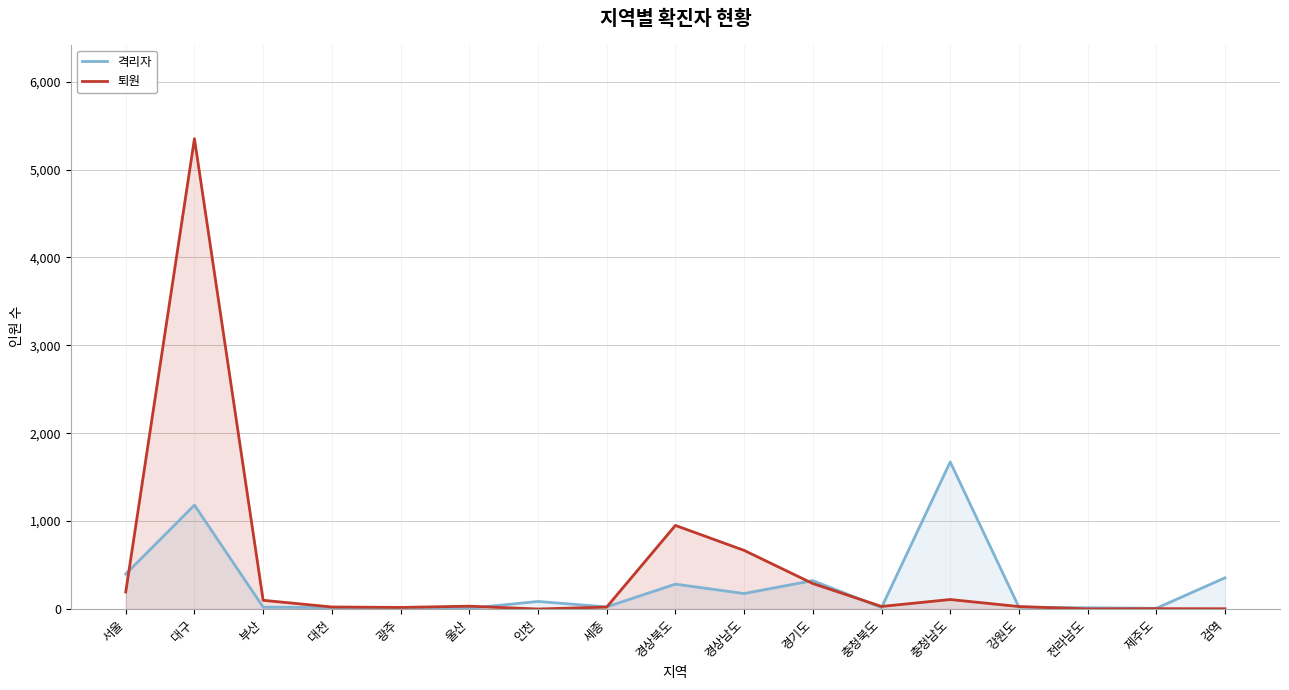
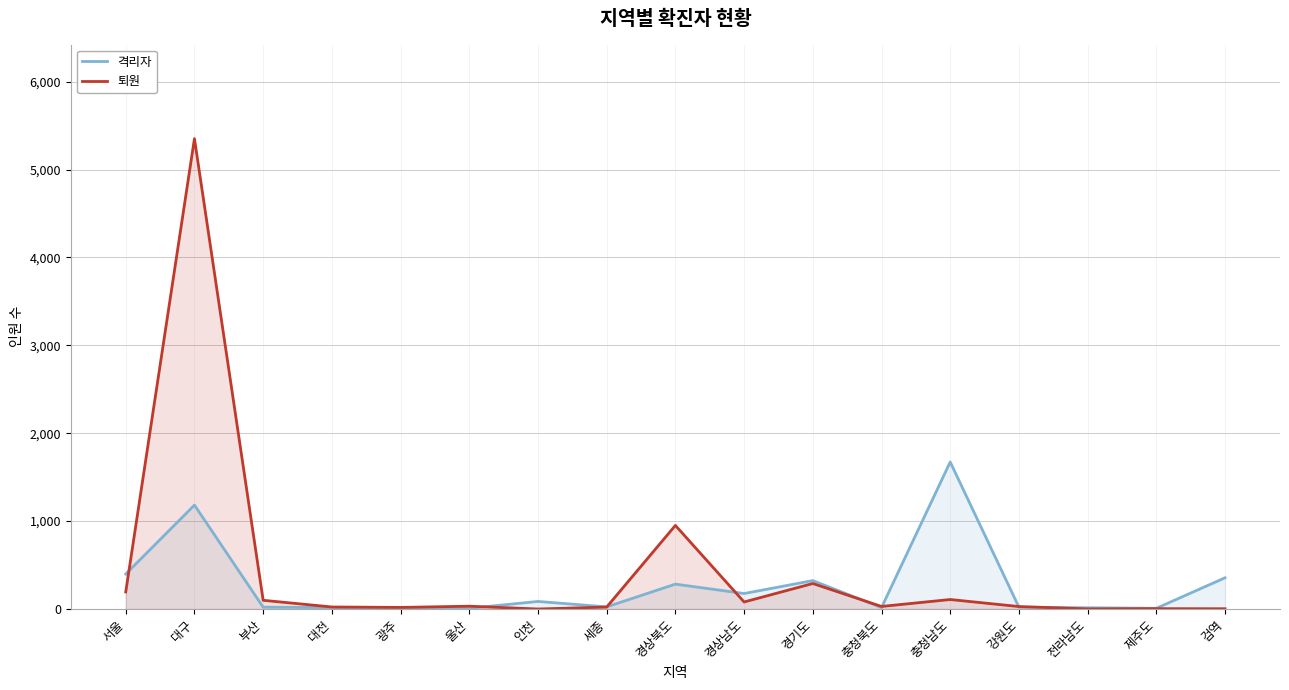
퇴원, 경상남도: 700 -> 100
